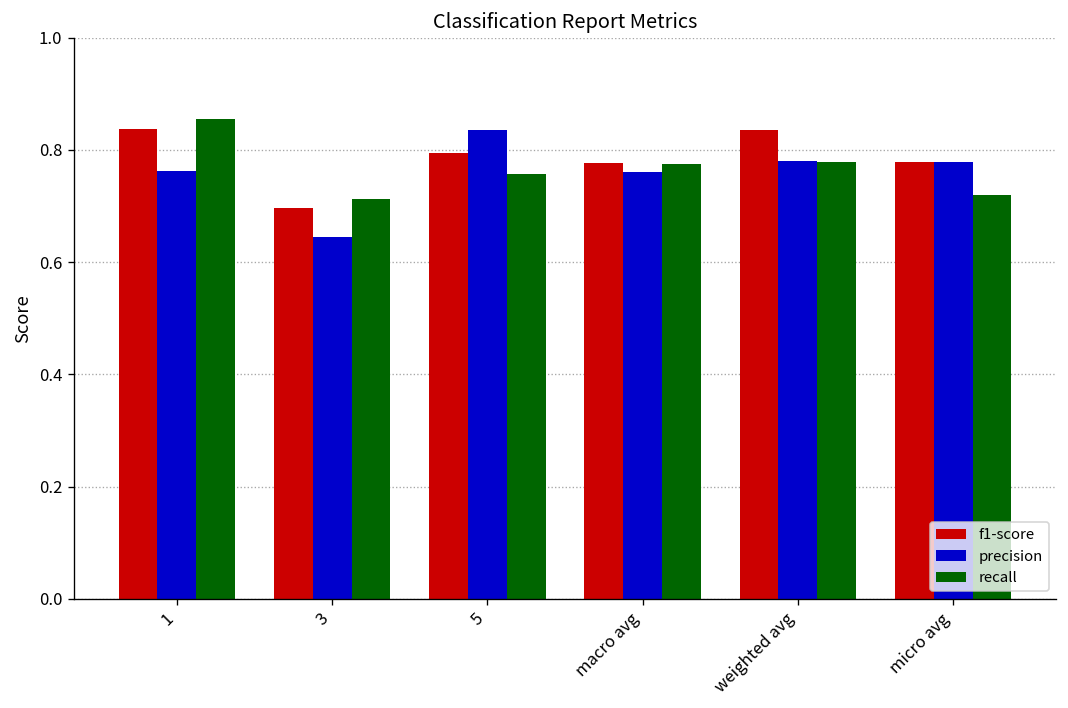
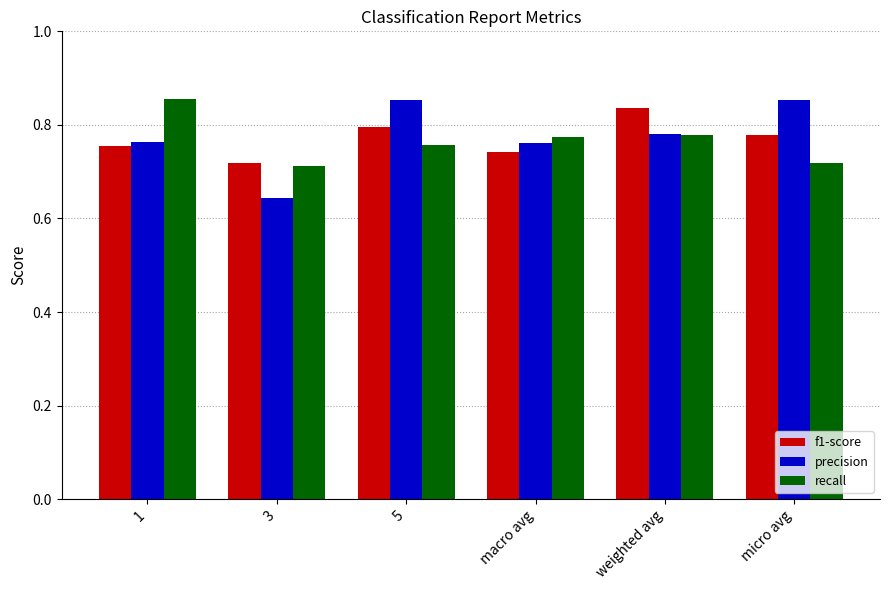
f1-score, 1: 0.84 -> 0.76
f1-score, 3: 0.70 -> 0.72
precision, 5: 0.83 -> 0.85
f1-score, macro avg: 0.78 -> 0.74
precision, micro avg: 0.78 -> 0.85
